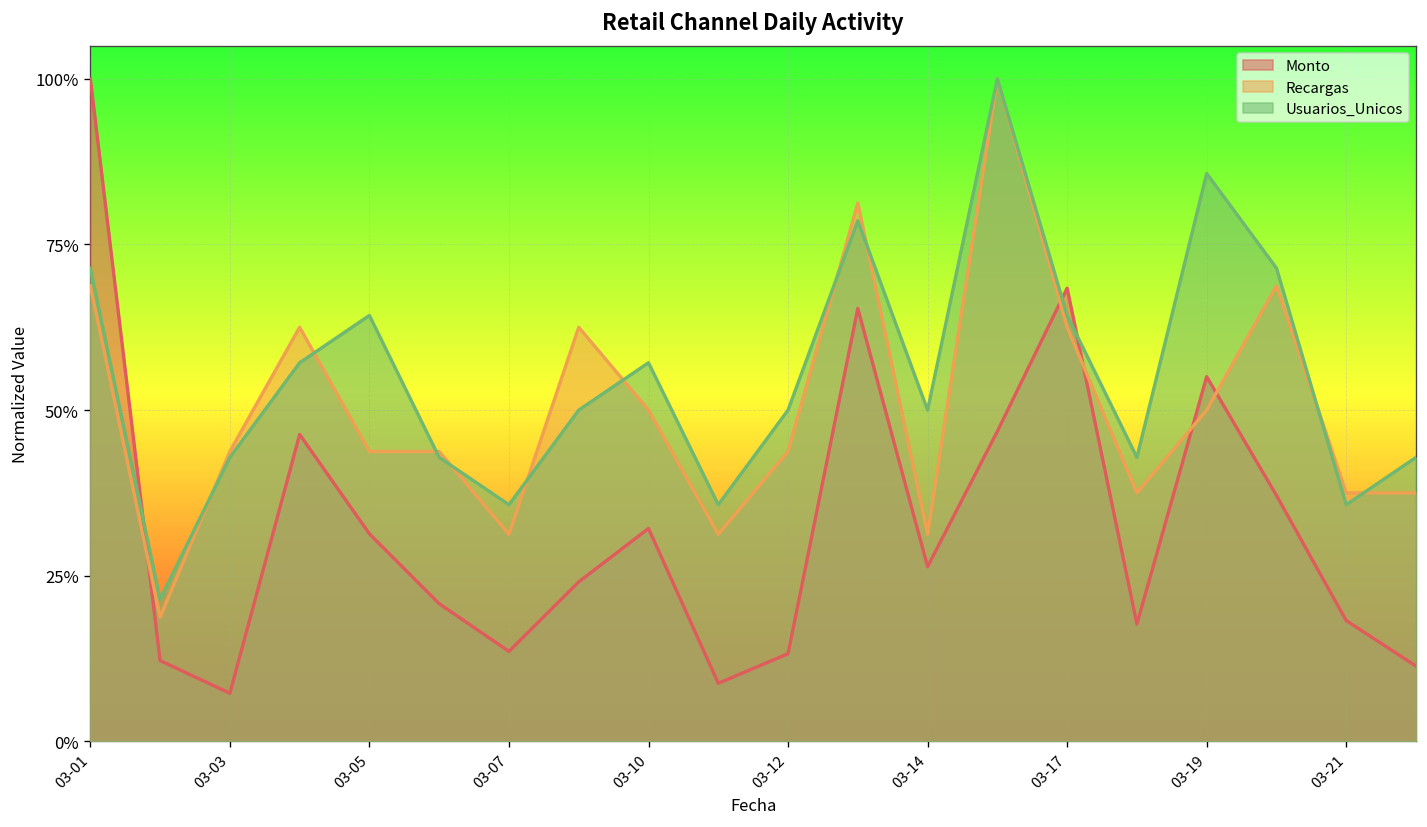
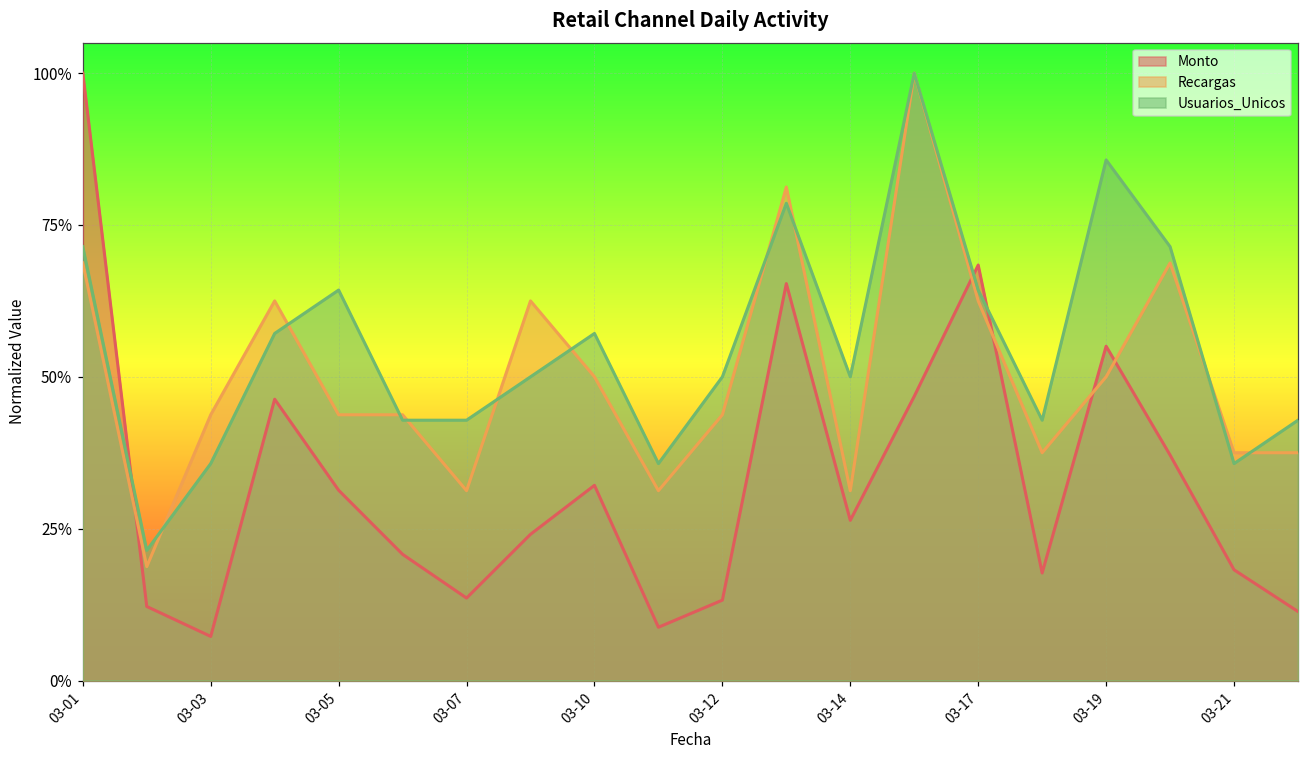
Usuarios_Unicos, 03-03: 43% -> 36%
Usuarios_Unicos, 03-07: 36% -> 43%
